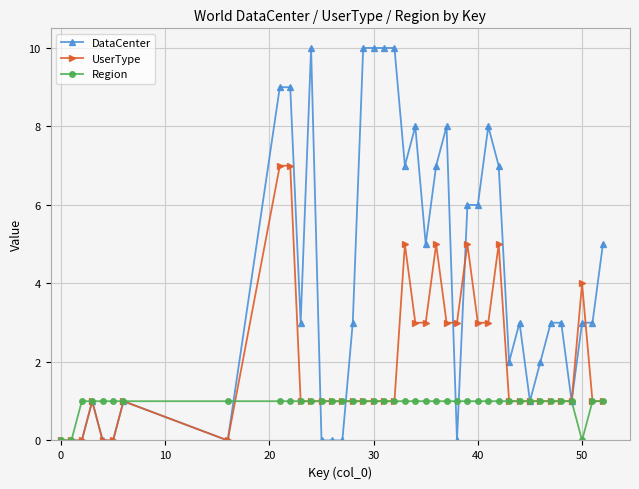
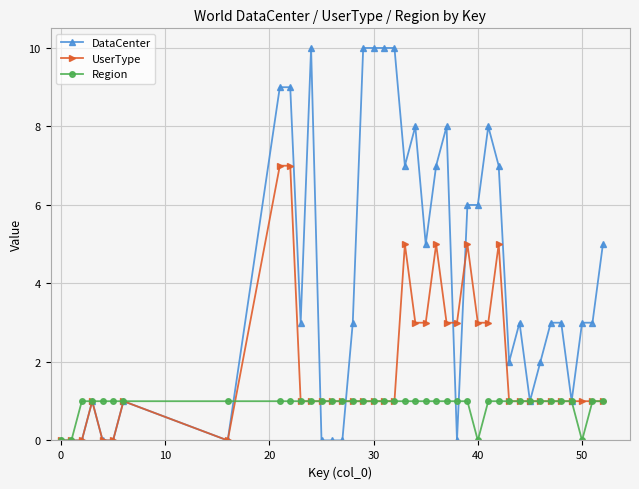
Region, 40: 1 -> 0
UserType, 50: 4 -> 1
